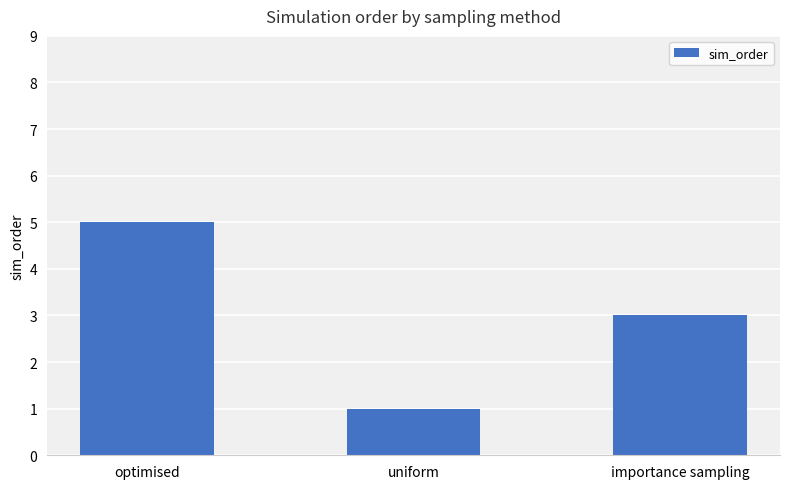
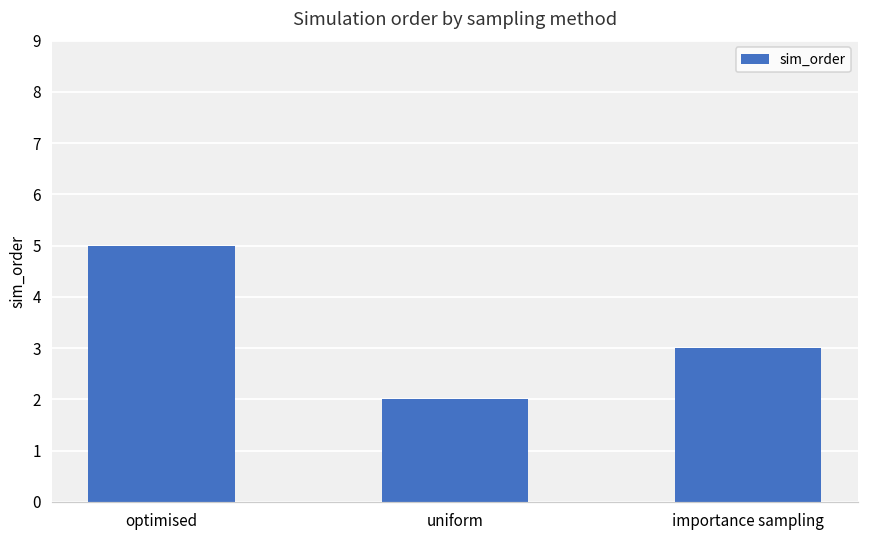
uniform: 1 -> 2
